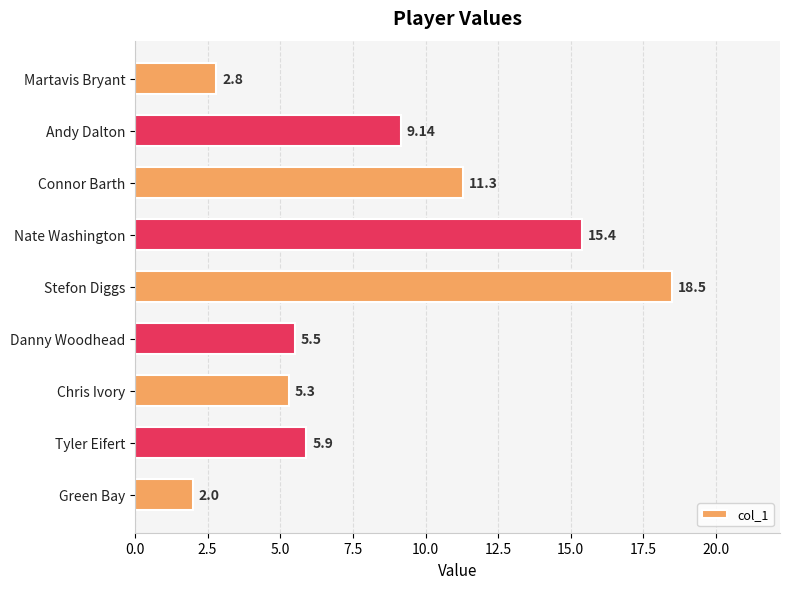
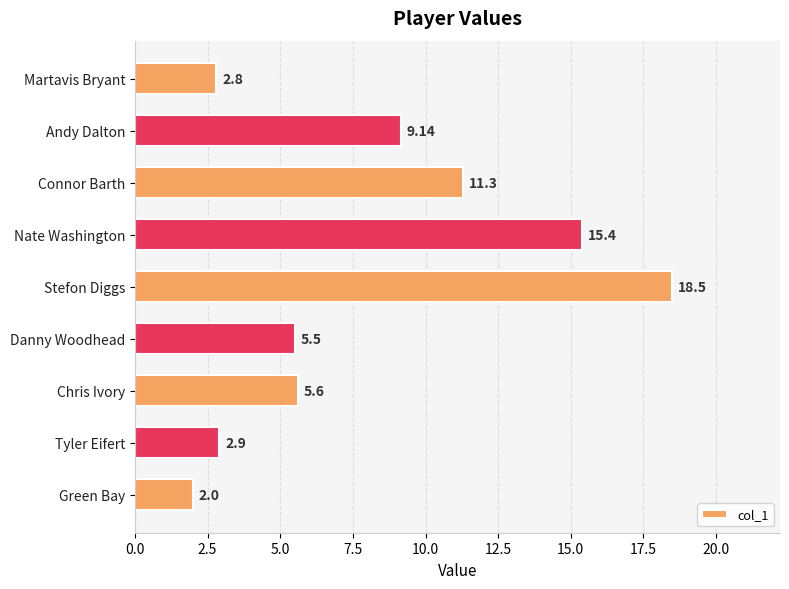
Chris Ivory: 5.3 -> 5.6
Tyler Eifert: 5.9 -> 2.9
